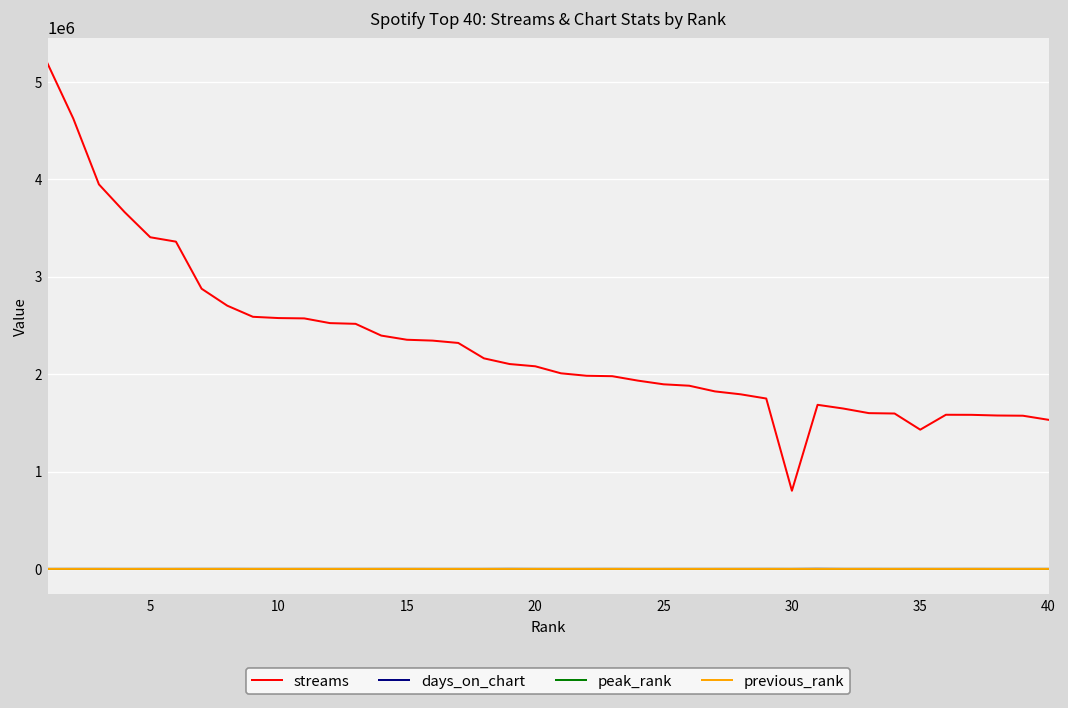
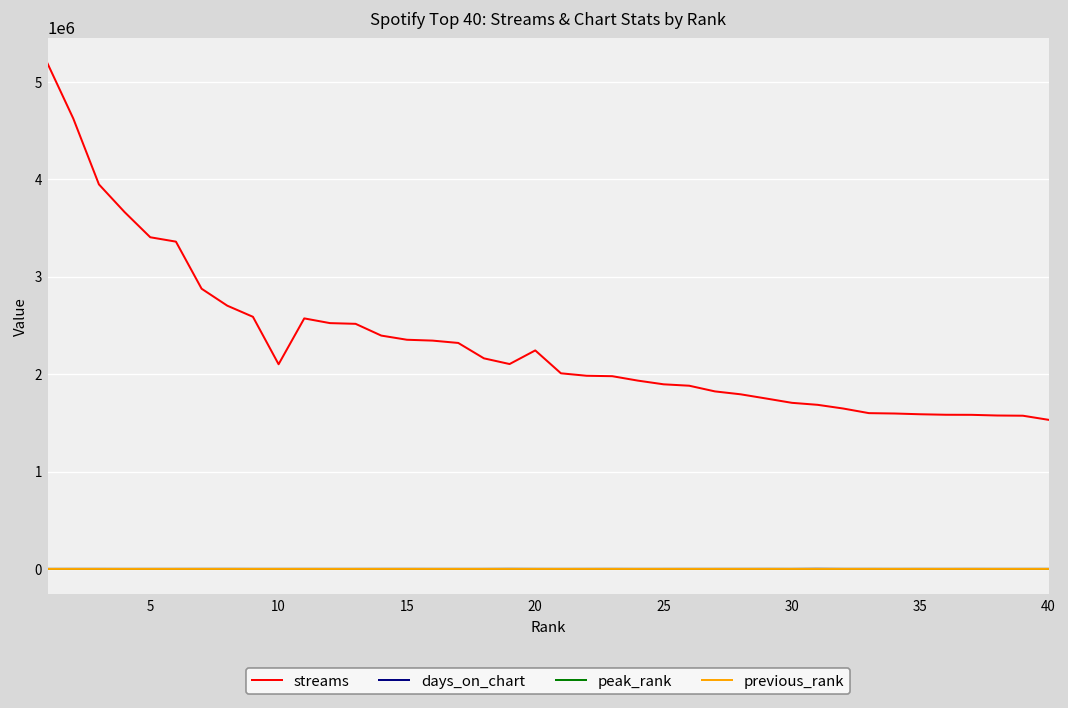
streams, 10: 2600000 -> 2100000
streams, 20: 2100000 -> 2200000
streams, 30: 800000 -> 1700000
streams, 35: 1400000 -> 1600000
